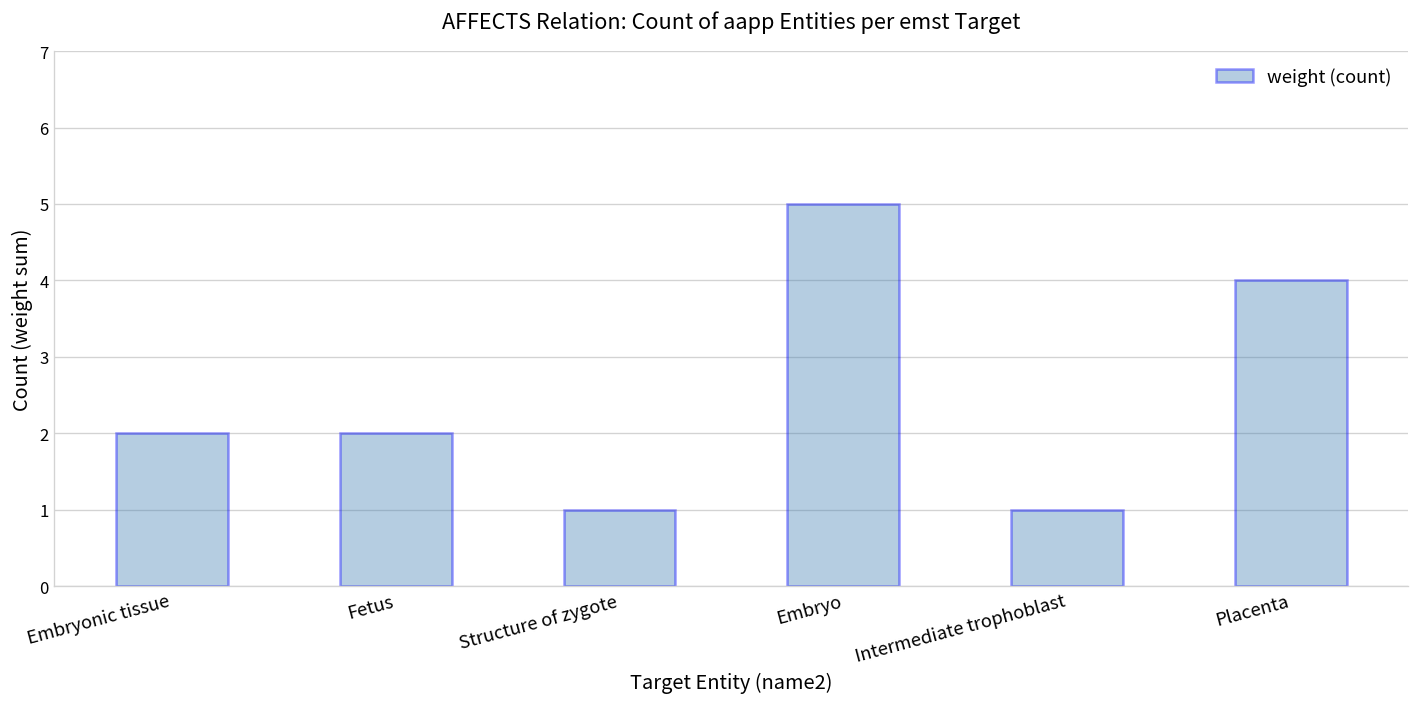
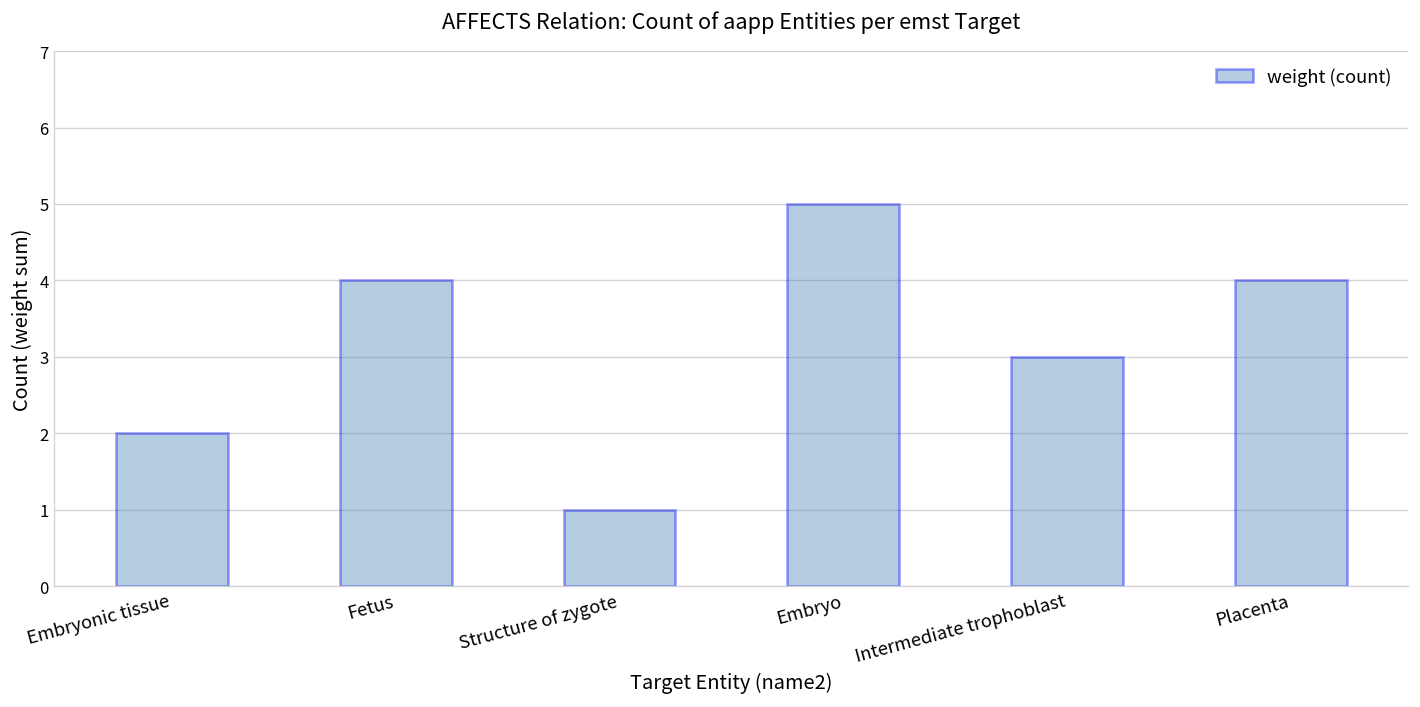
Fetus: 2 -> 4
Intermediate trophoblast: 1 -> 3
